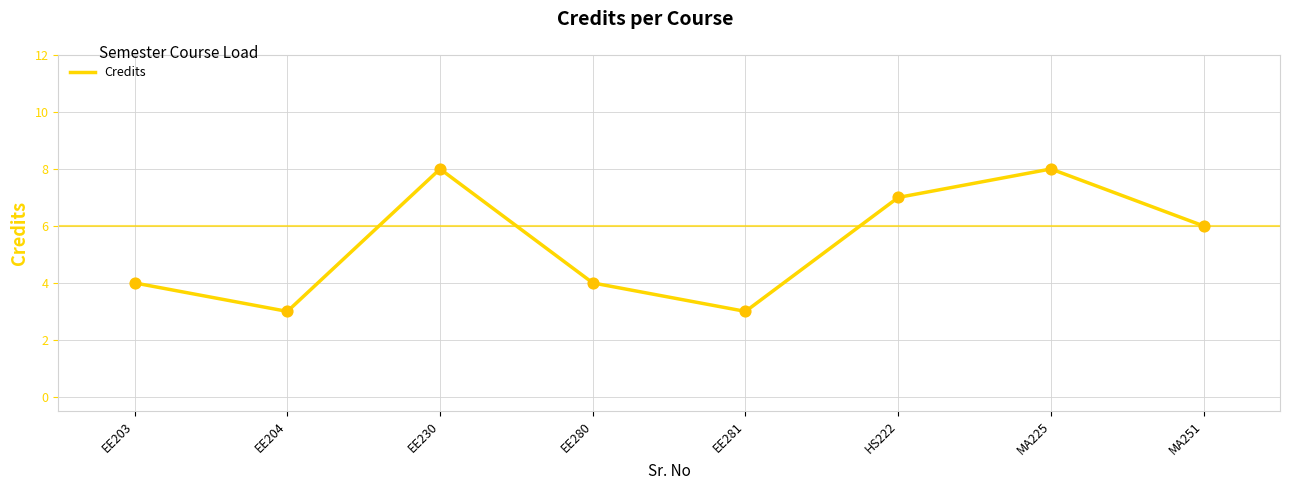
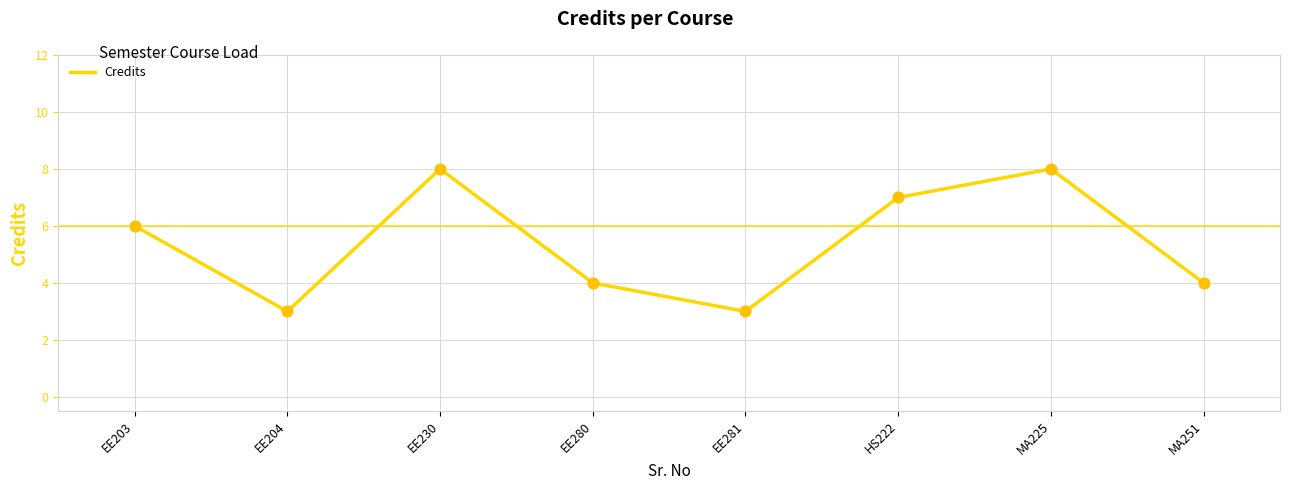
EE203: 4 -> 6
MA251: 6 -> 4
